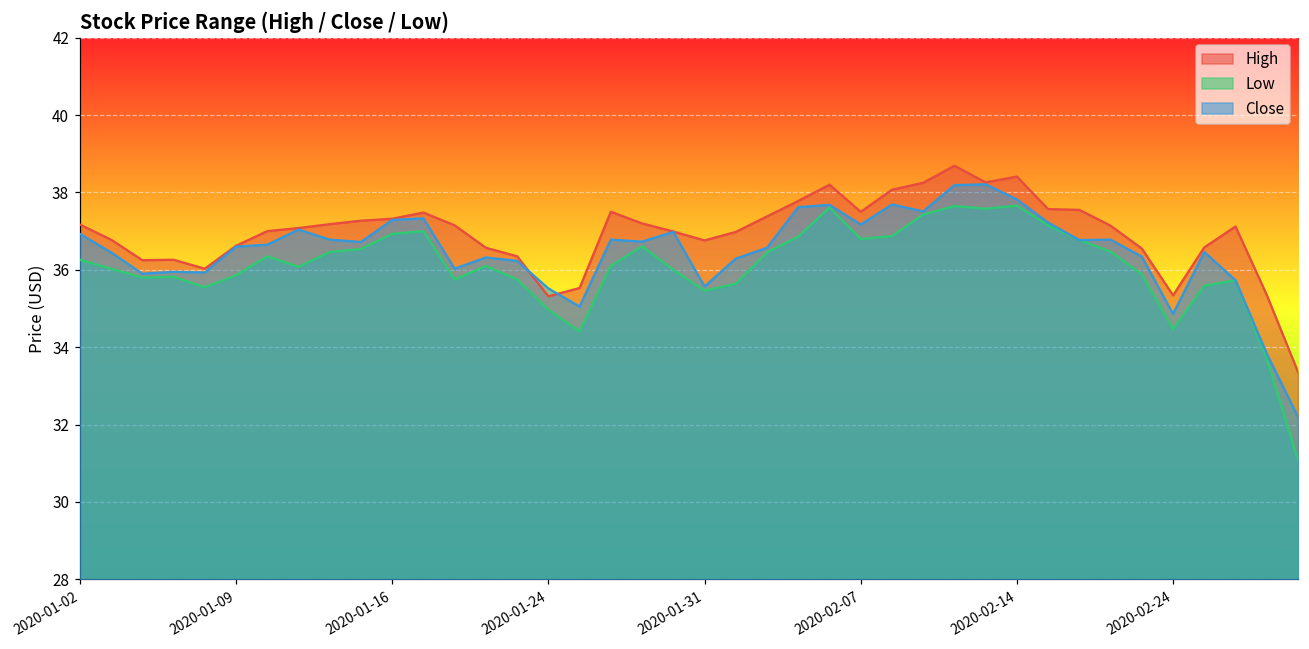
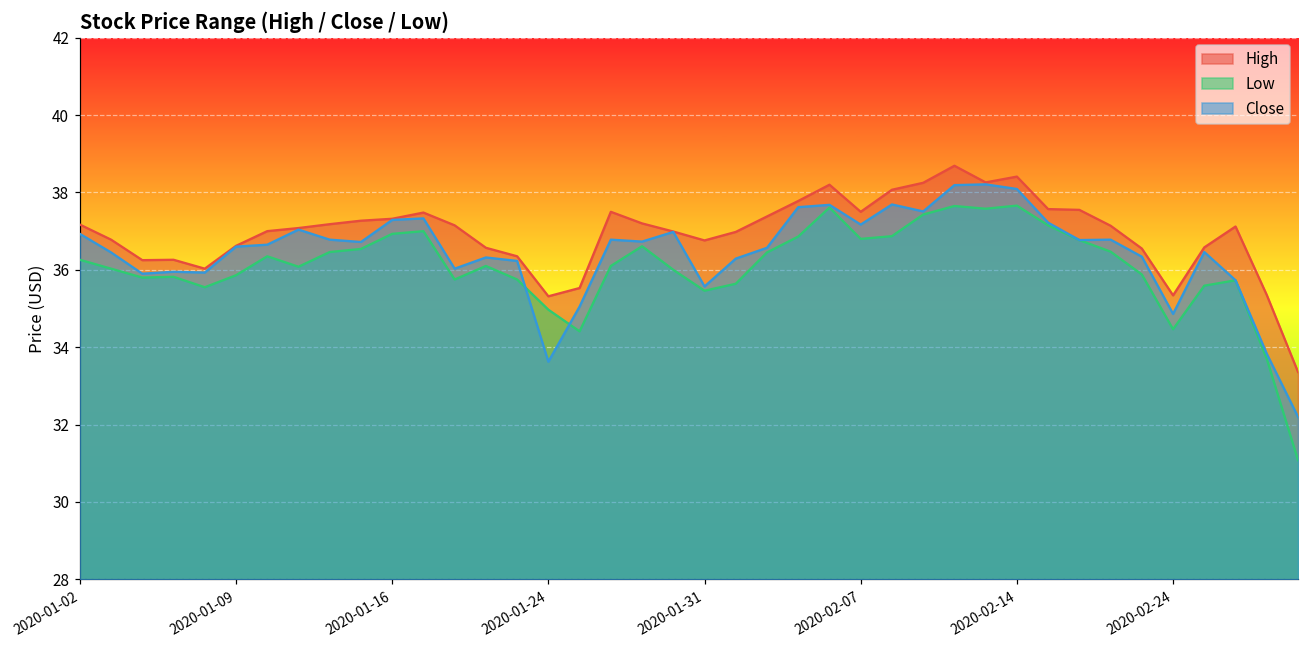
Close, 2020-01-24: 35.5 -> 33.6
Close, 2020-02-14: 37.8 -> 38.1
